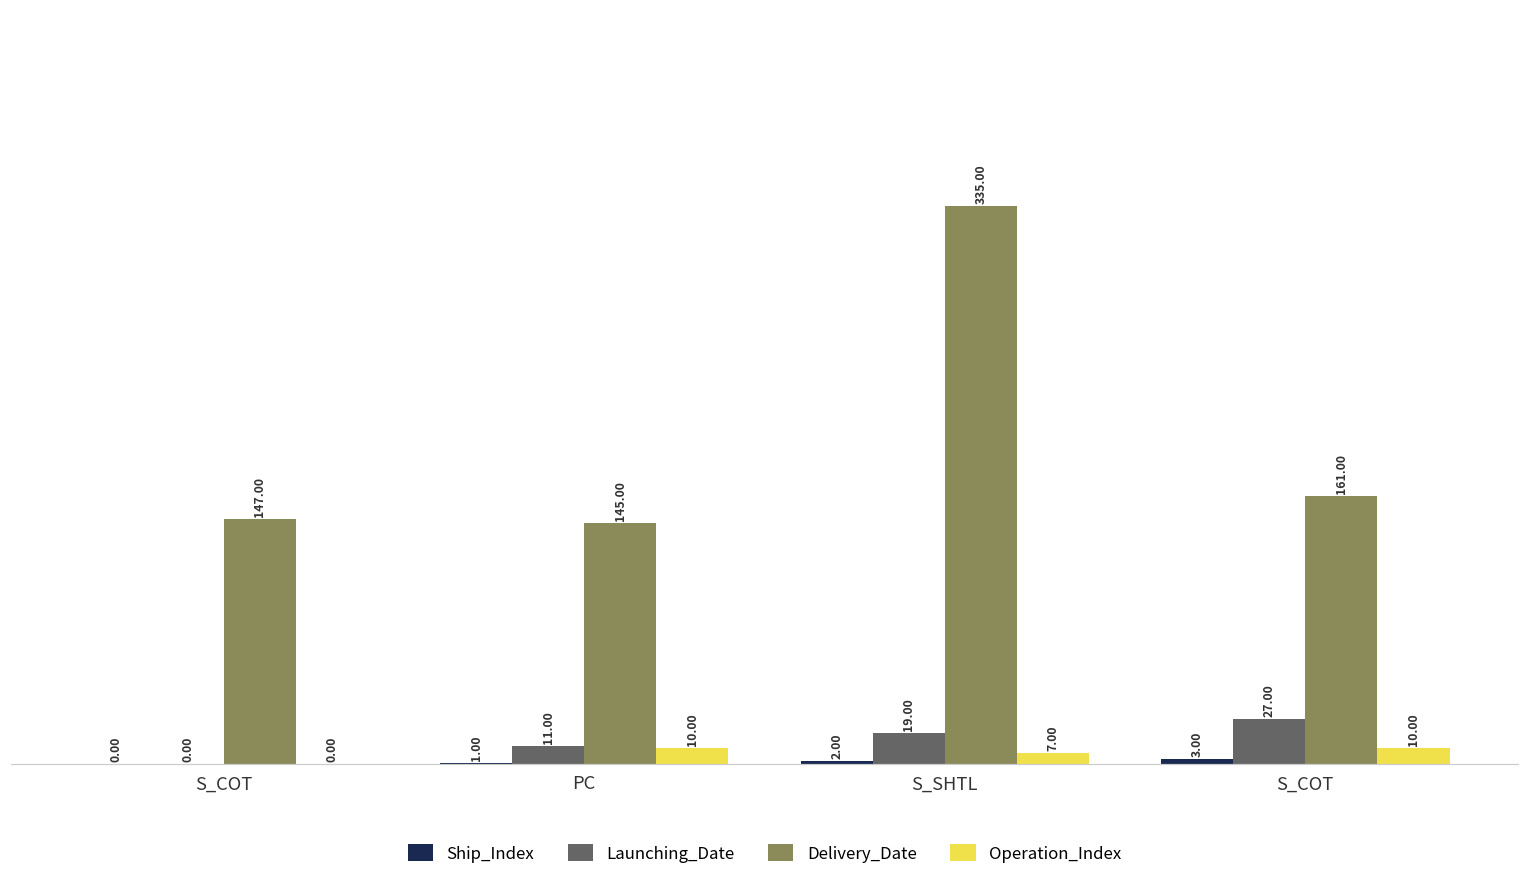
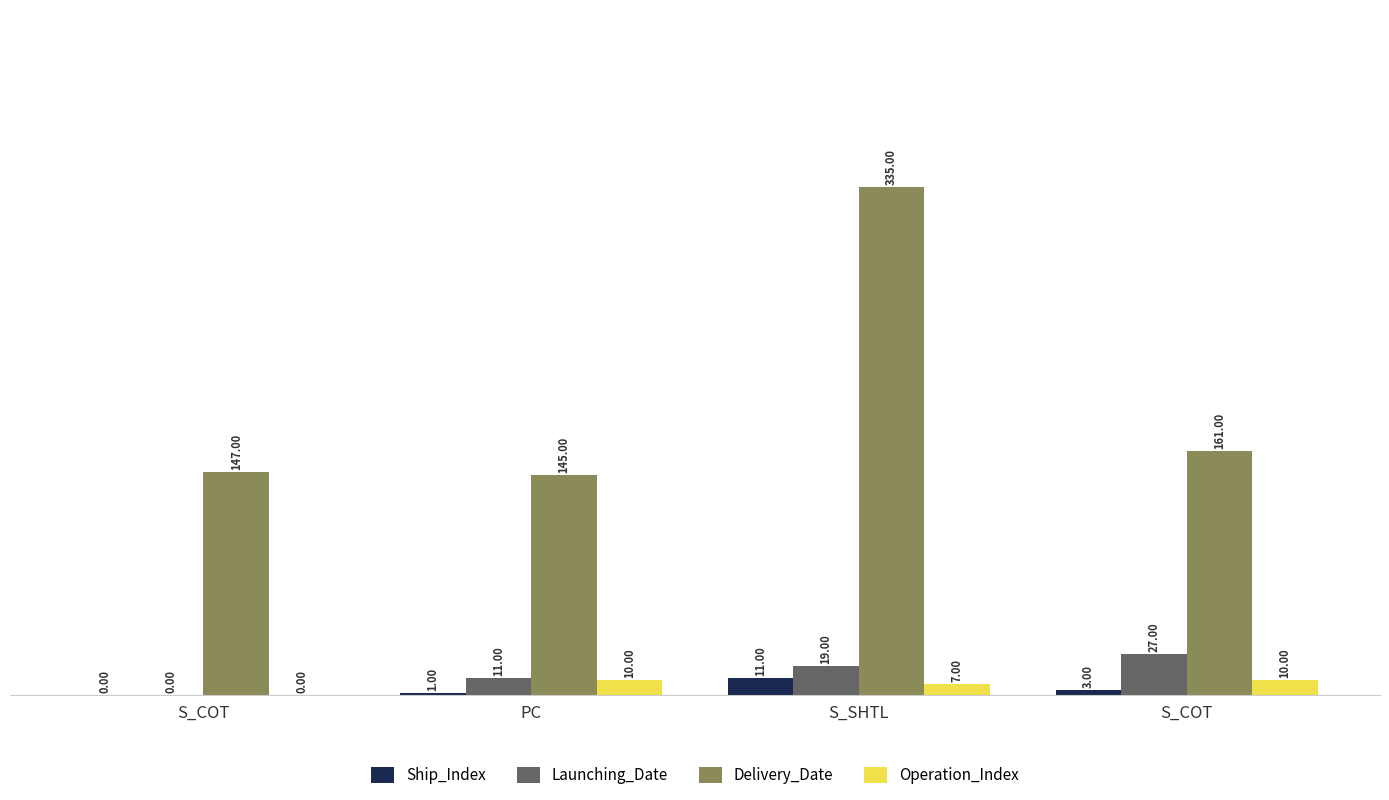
Ship_Index, S_SHTL: 2.00 -> 11.00
